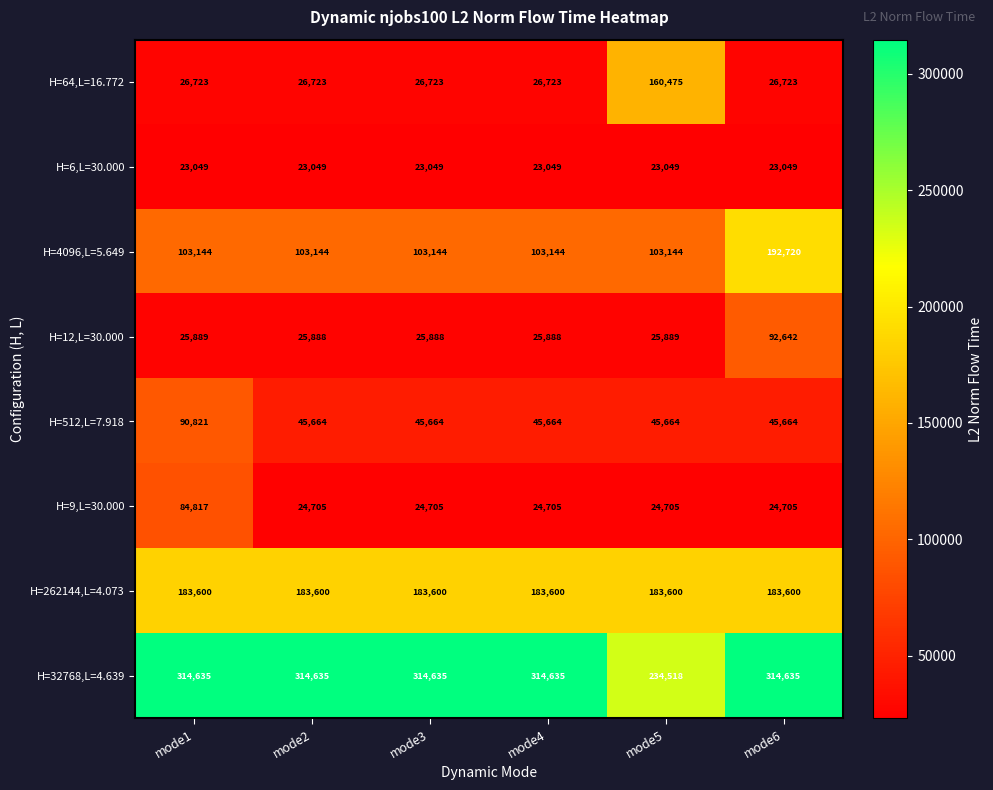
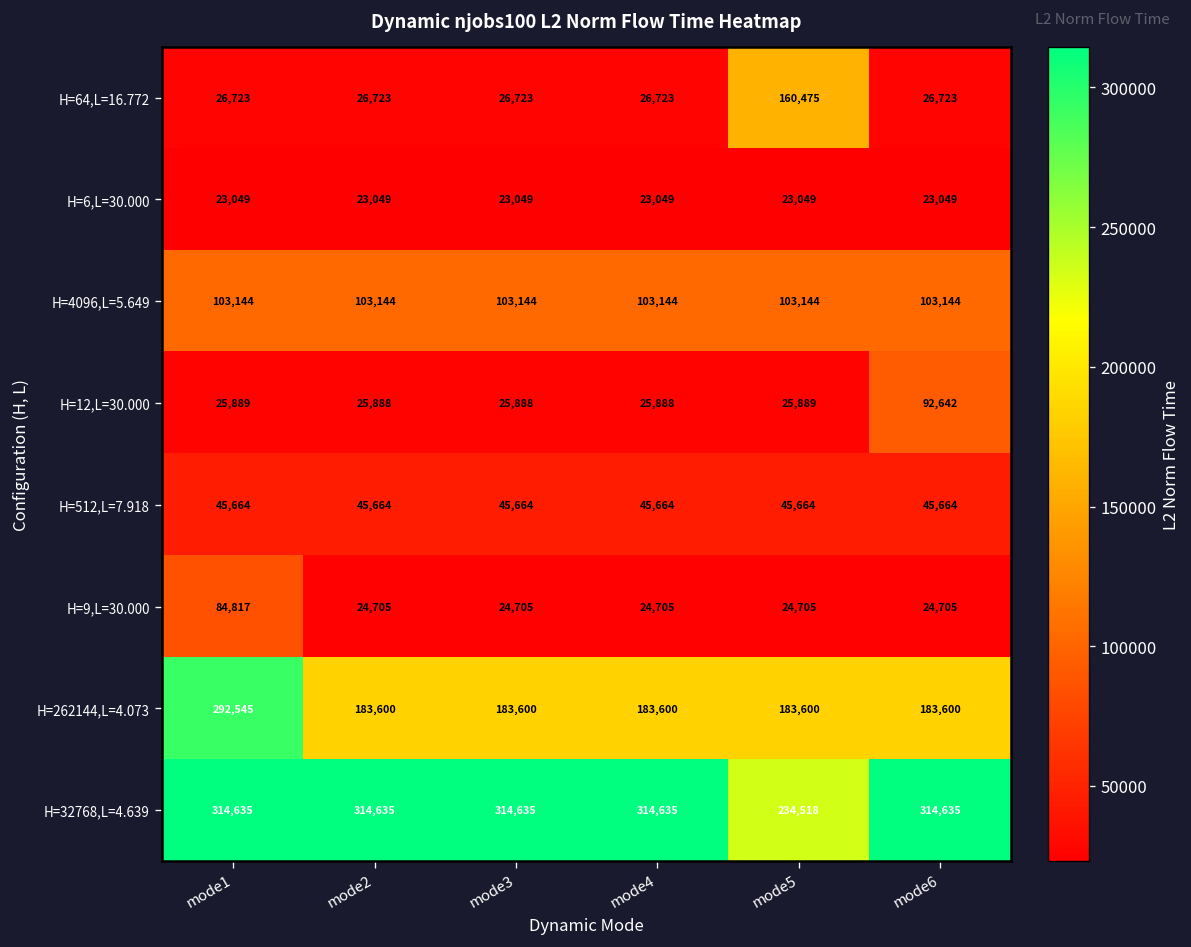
H=4096,L=5.649, mode6: 192,720 -> 103,144
H=512,L=7.918, mode1: 90,821 -> 45,664
H=262144,L=4.073, mode1: 183,600 -> 292,545
